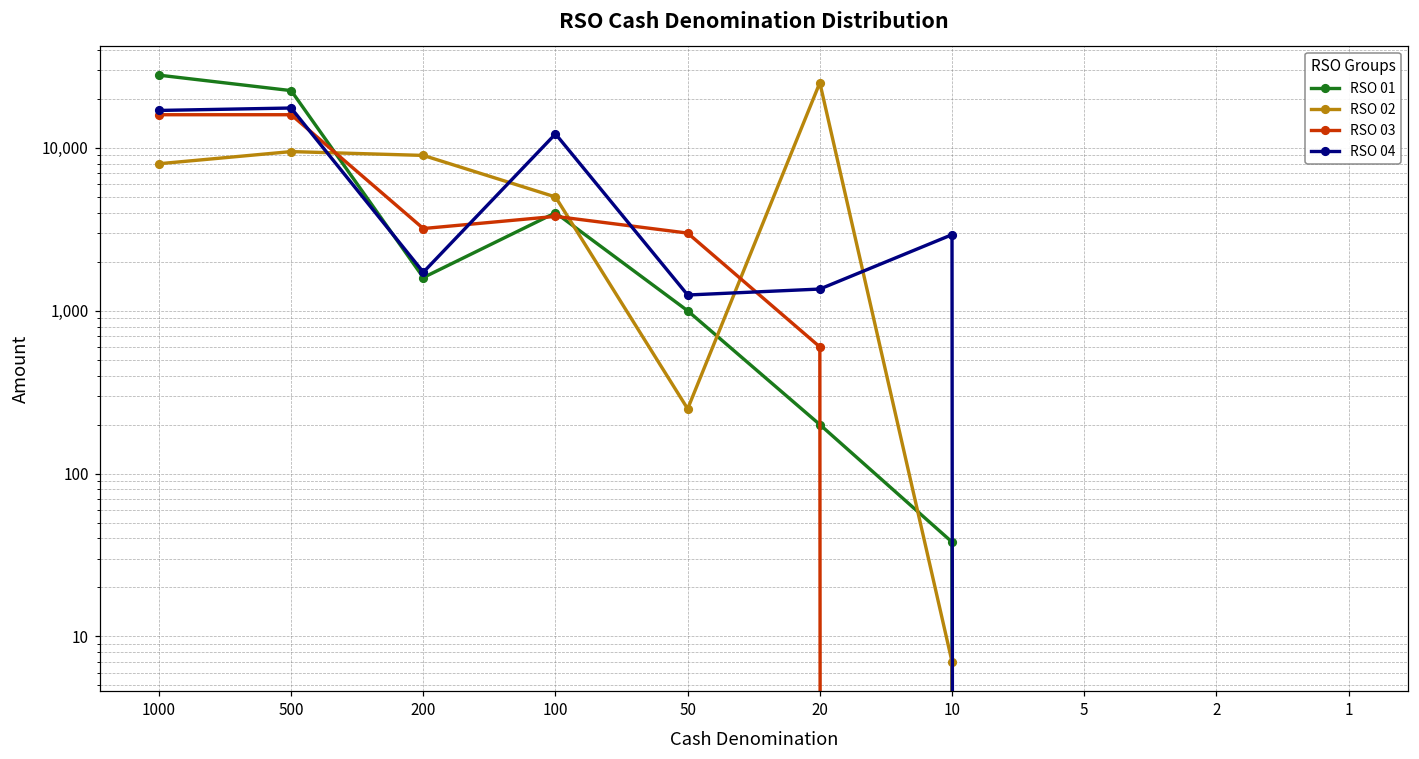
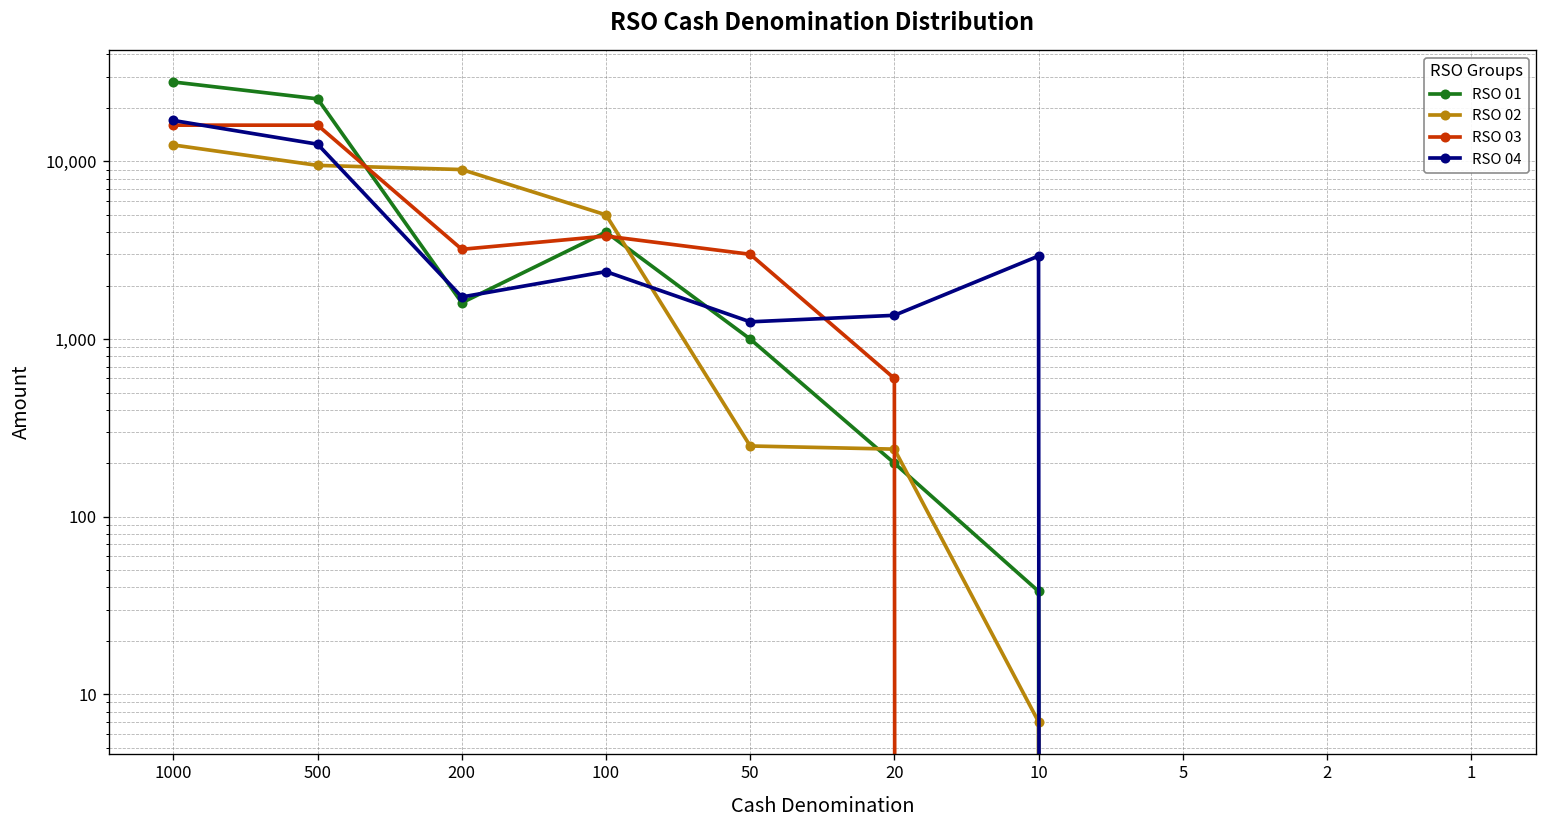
RSO 02, 1000: 8,000 -> 12,000
RSO 04, 500: 18,000 -> 13,000
RSO 04, 100: 12,000 -> 2,400
RSO 02, 20: 25,000 -> 240
